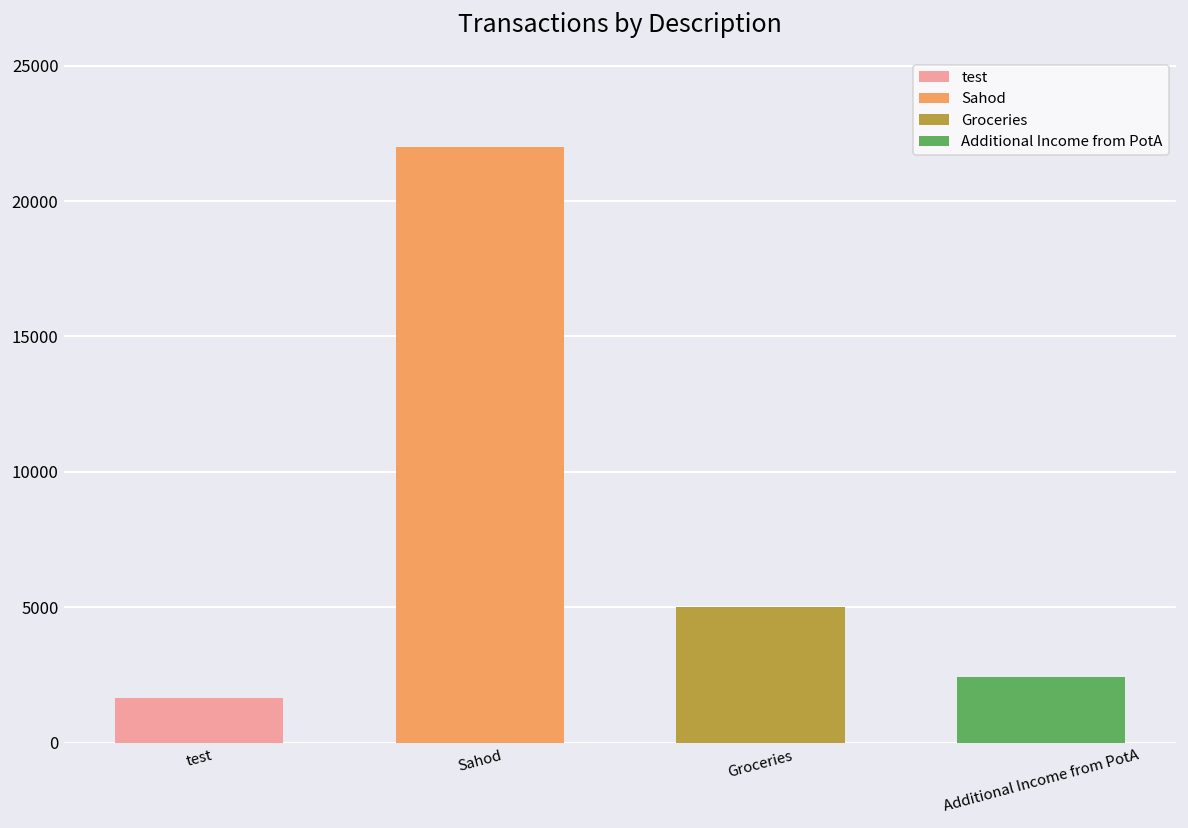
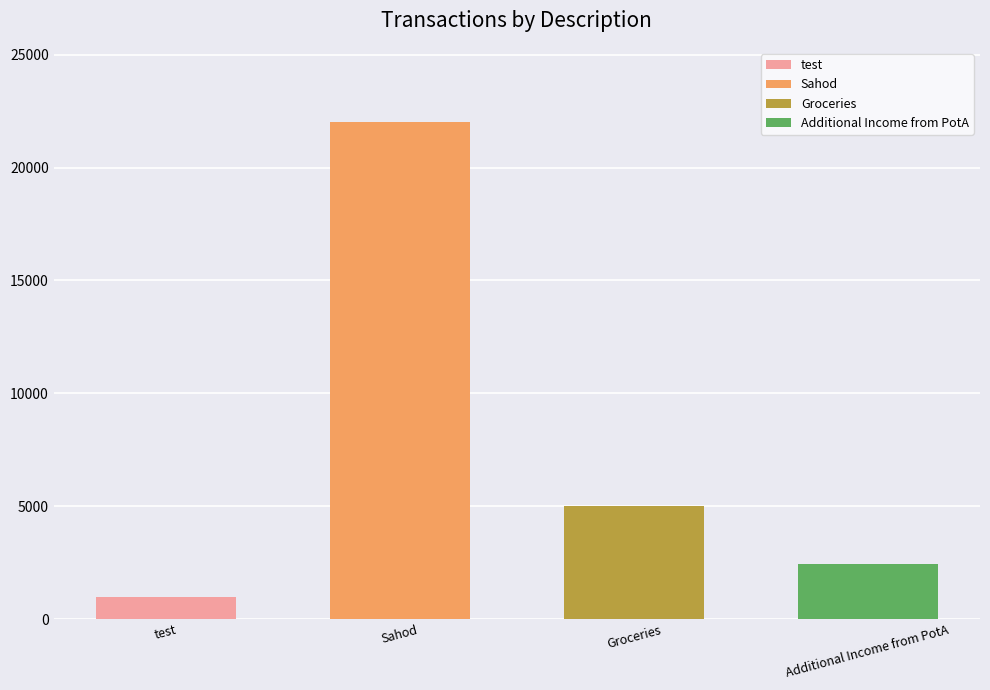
test: 1700 -> 1000
